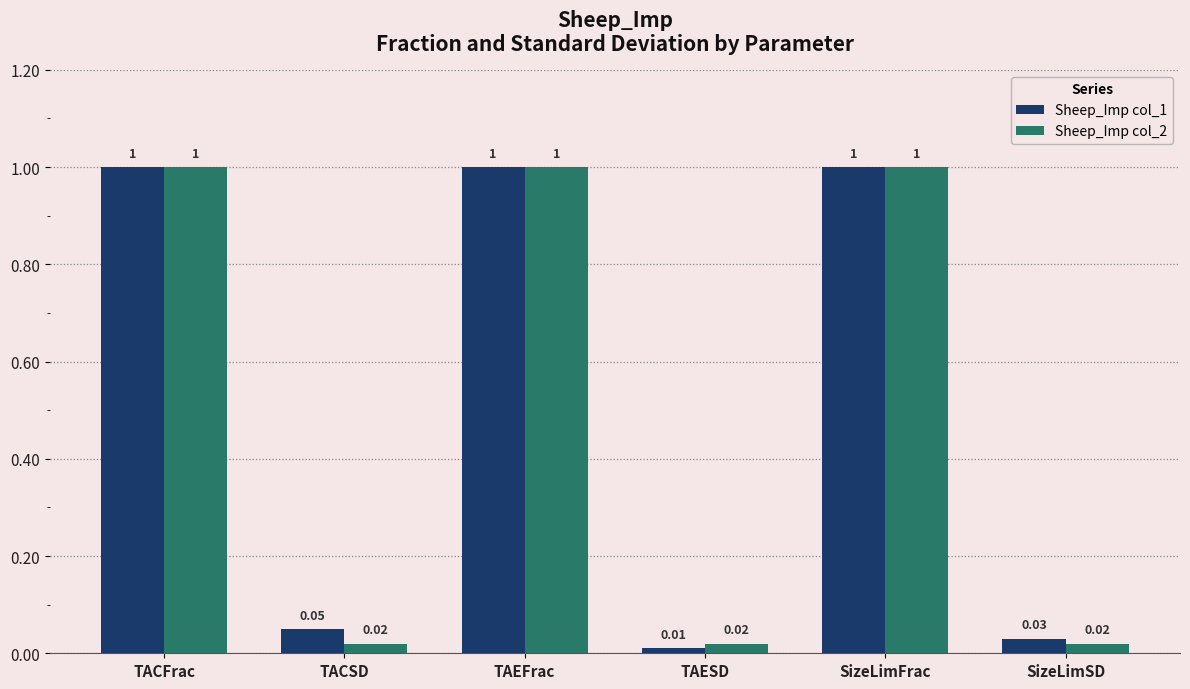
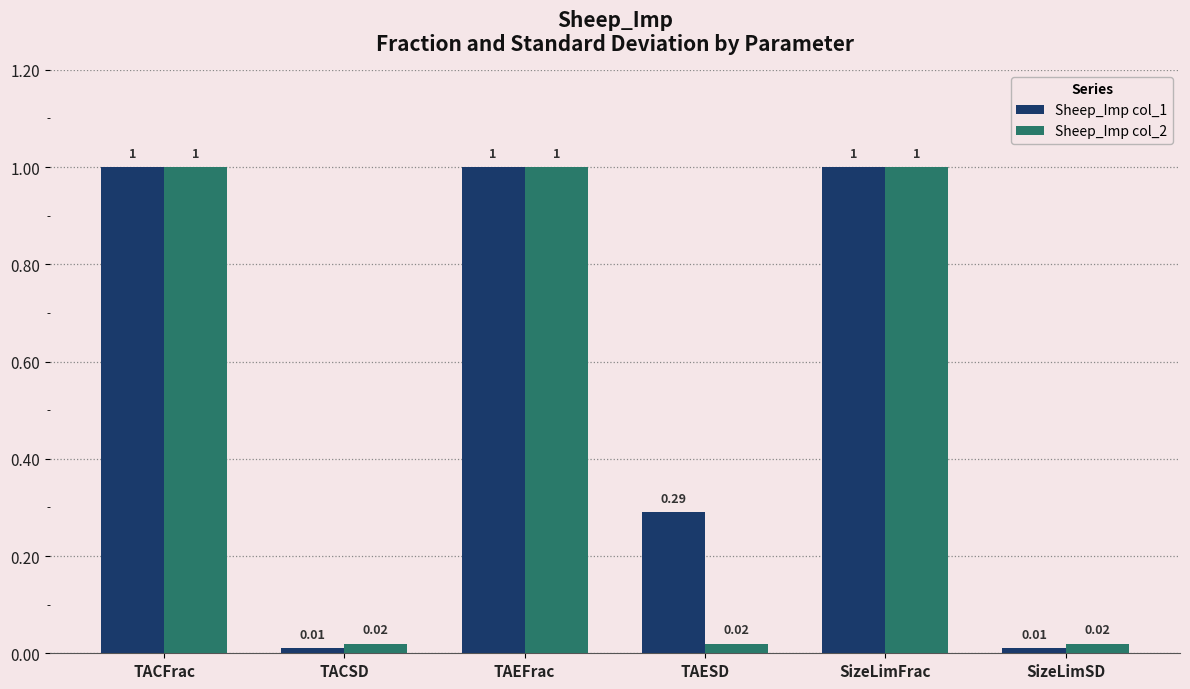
Sheep_Imp col_1, TACSD: 0.05 -> 0.01
Sheep_Imp col_1, TAESD: 0.01 -> 0.29
Sheep_Imp col_1, SizeLimSD: 0.03 -> 0.01
